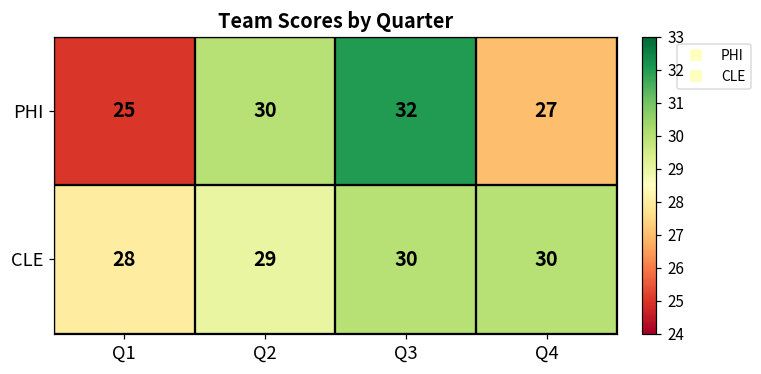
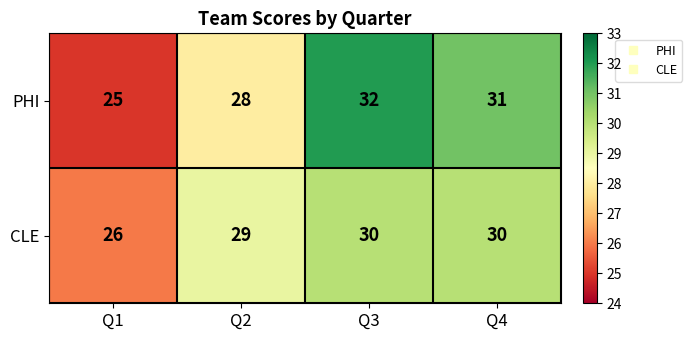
PHI, Q2: 30 -> 28
PHI, Q4: 27 -> 31
CLE, Q1: 28 -> 26
